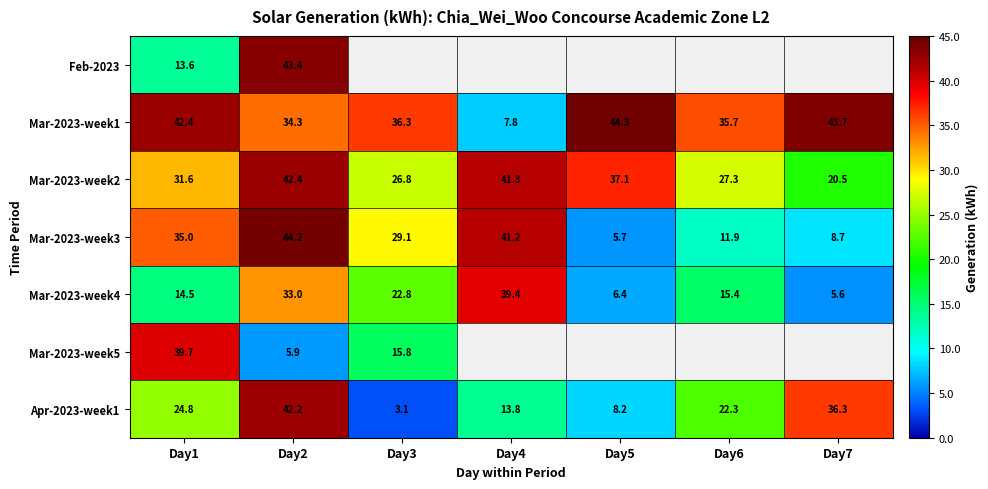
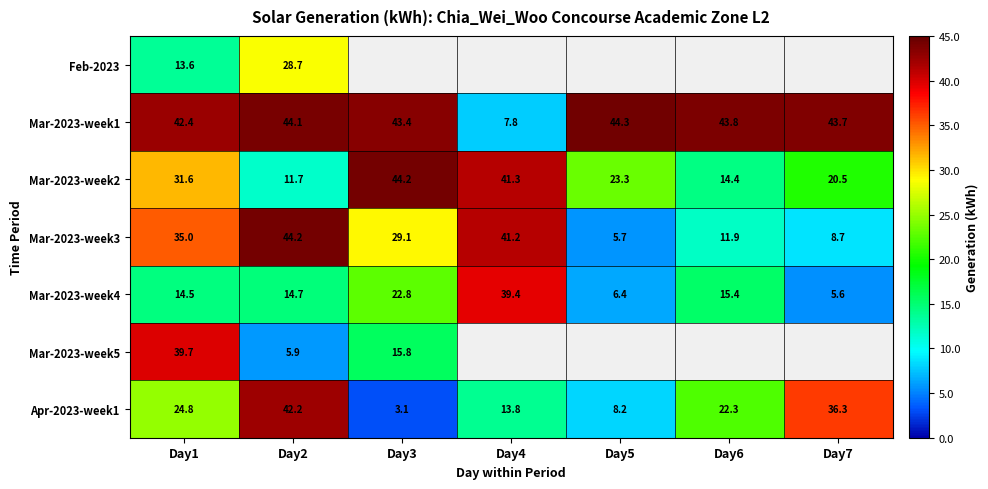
Feb-2023, Day2: 43.4 -> 28.7
Mar-2023-week1, Day2: 34.3 -> 44.1
Mar-2023-week1, Day3: 36.3 -> 43.4
Mar-2023-week1, Day6: 35.7 -> 43.8
Mar-2023-week2, Day2: 42.4 -> 11.7
Mar-2023-week2, Day3: 26.8 -> 44.2
Mar-2023-week2, Day5: 37.1 -> 23.3
Mar-2023-week2, Day6: 27.3 -> 14.4
Mar-2023-week4, Day2: 33.0 -> 14.7
